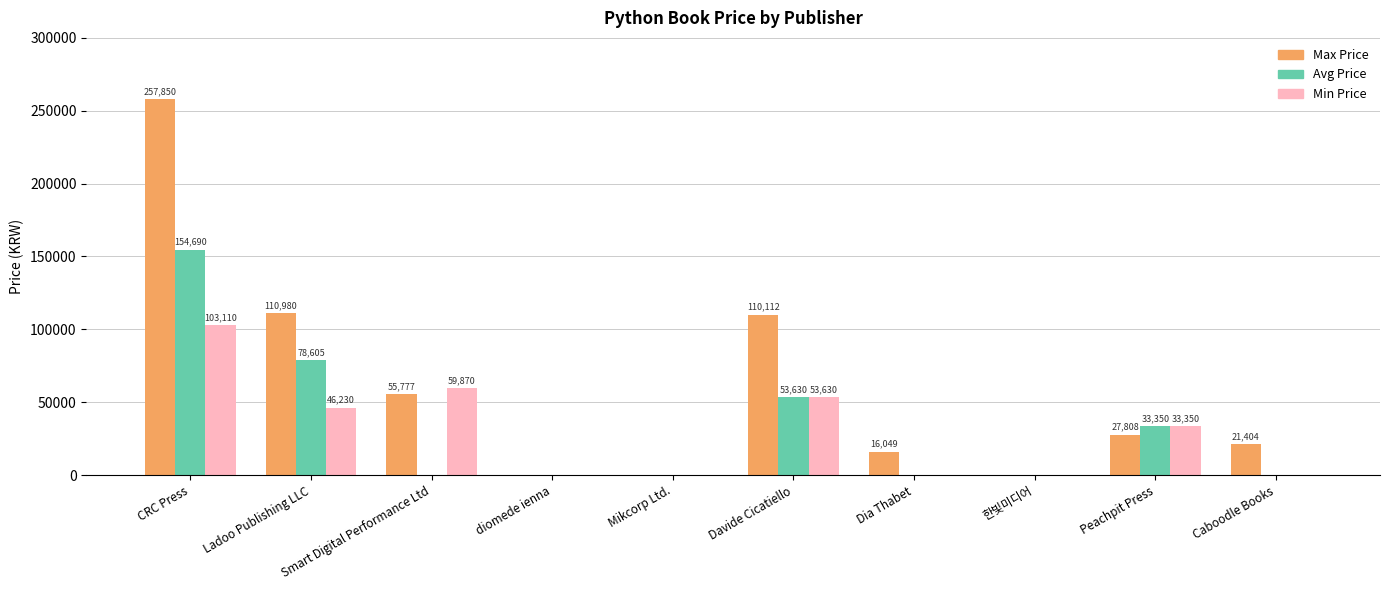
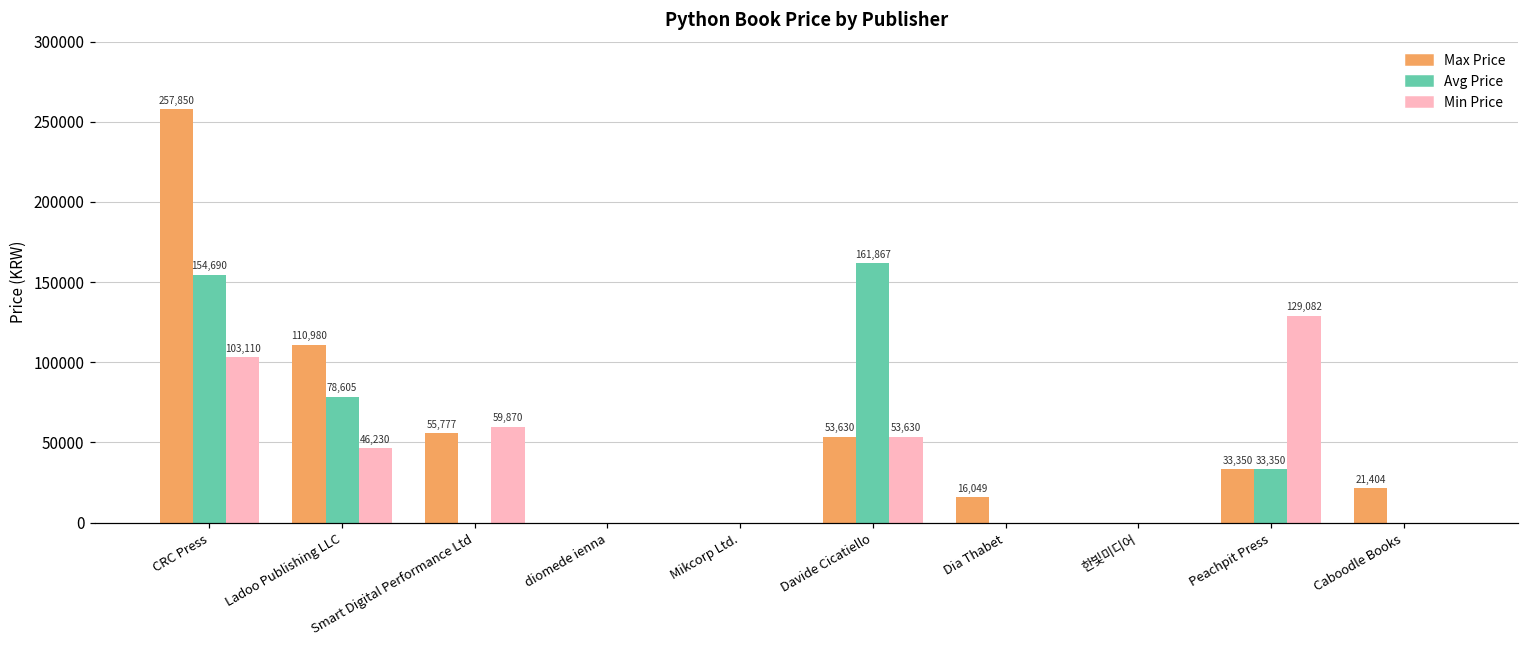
Max Price, Davide Cicatiello: 110,112 -> 53,630
Avg Price, Davide Cicatiello: 53,630 -> 161,867
Max Price, Peachpit Press: 27,808 -> 33,350
Min Price, Peachpit Press: 33,350 -> 129,082
